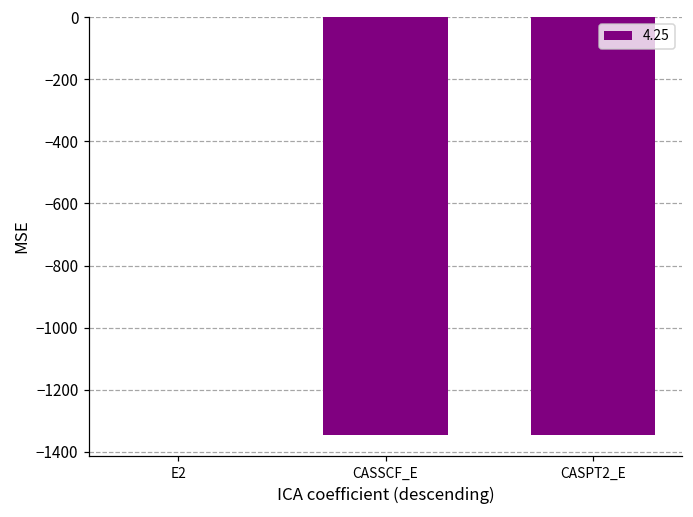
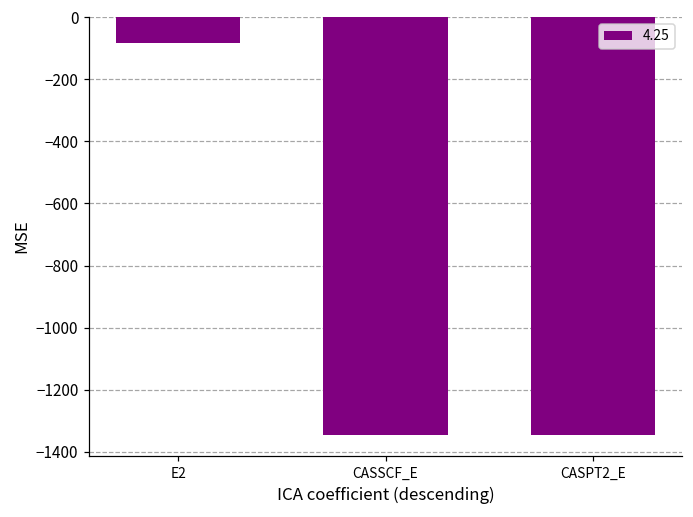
E2: 0 -> -80
